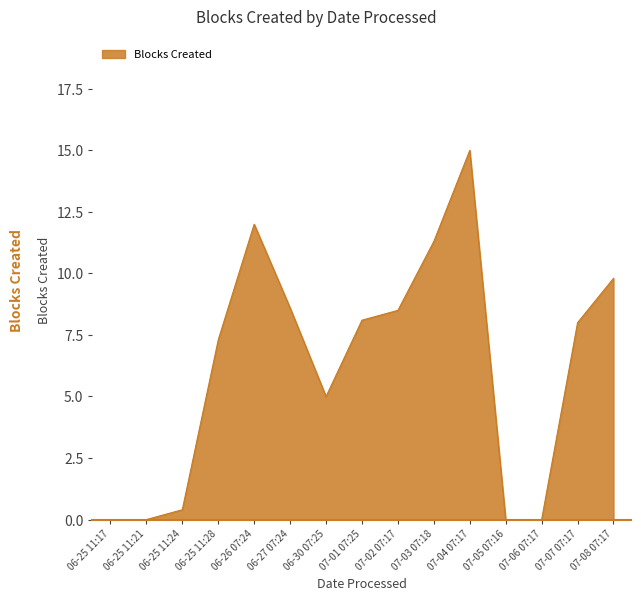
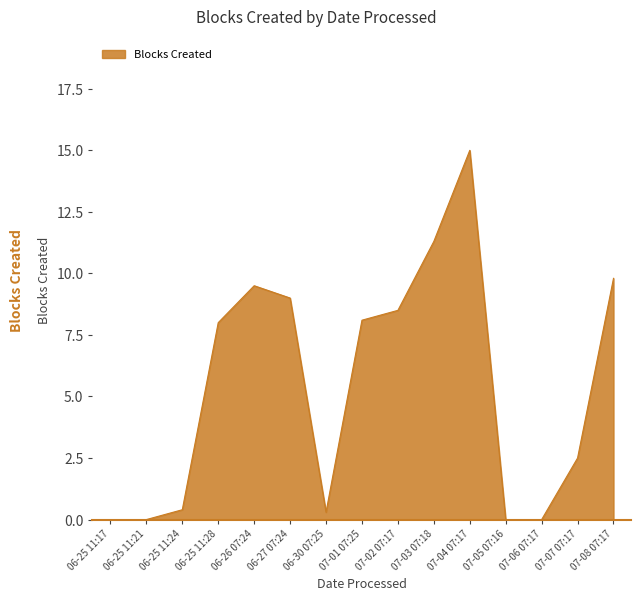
06-25 11:28: 7.3 -> 8.0
06-26 07:24: 12.0 -> 9.5
06-27 07:24: 8.6 -> 9.0
06-30 07:25: 5.0 -> 0.3
07-07 07:17: 8.0 -> 2.5
